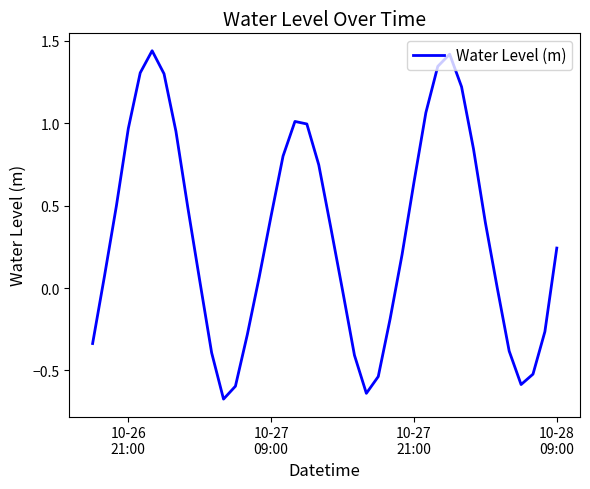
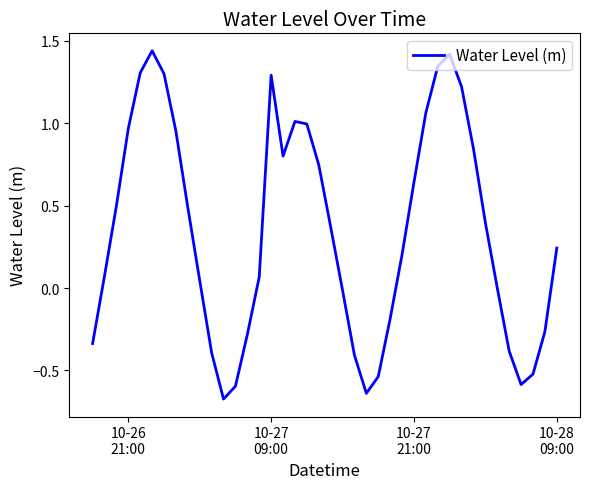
10-27 09:00: 0.44 -> 1.29
